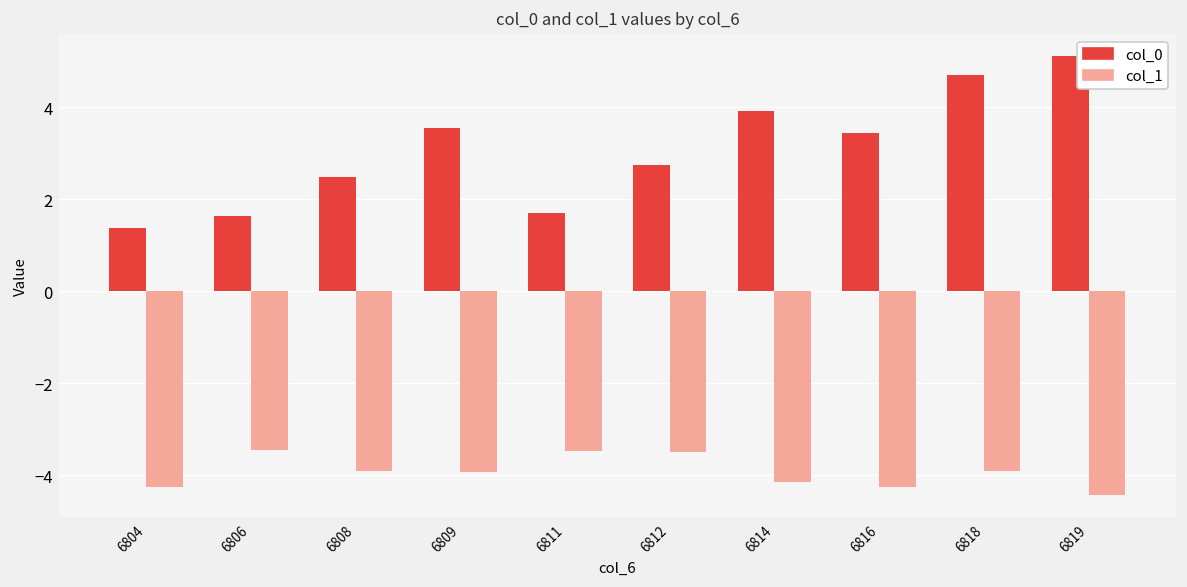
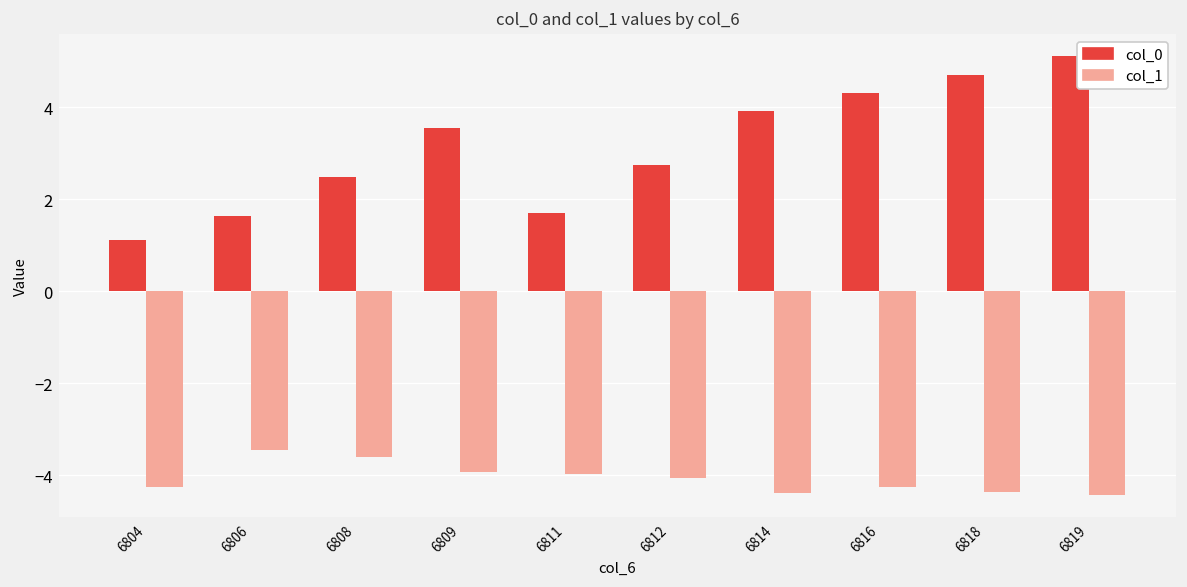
col_0, 6804: 1.4 -> 1.1
col_1, 6808: -3.9 -> -3.6
col_1, 6811: -3.5 -> -4.0
col_1, 6812: -3.5 -> -4.1
col_1, 6814: -4.1 -> -4.4
col_0, 6816: 3.4 -> 4.3
col_1, 6818: -3.9 -> -4.4
